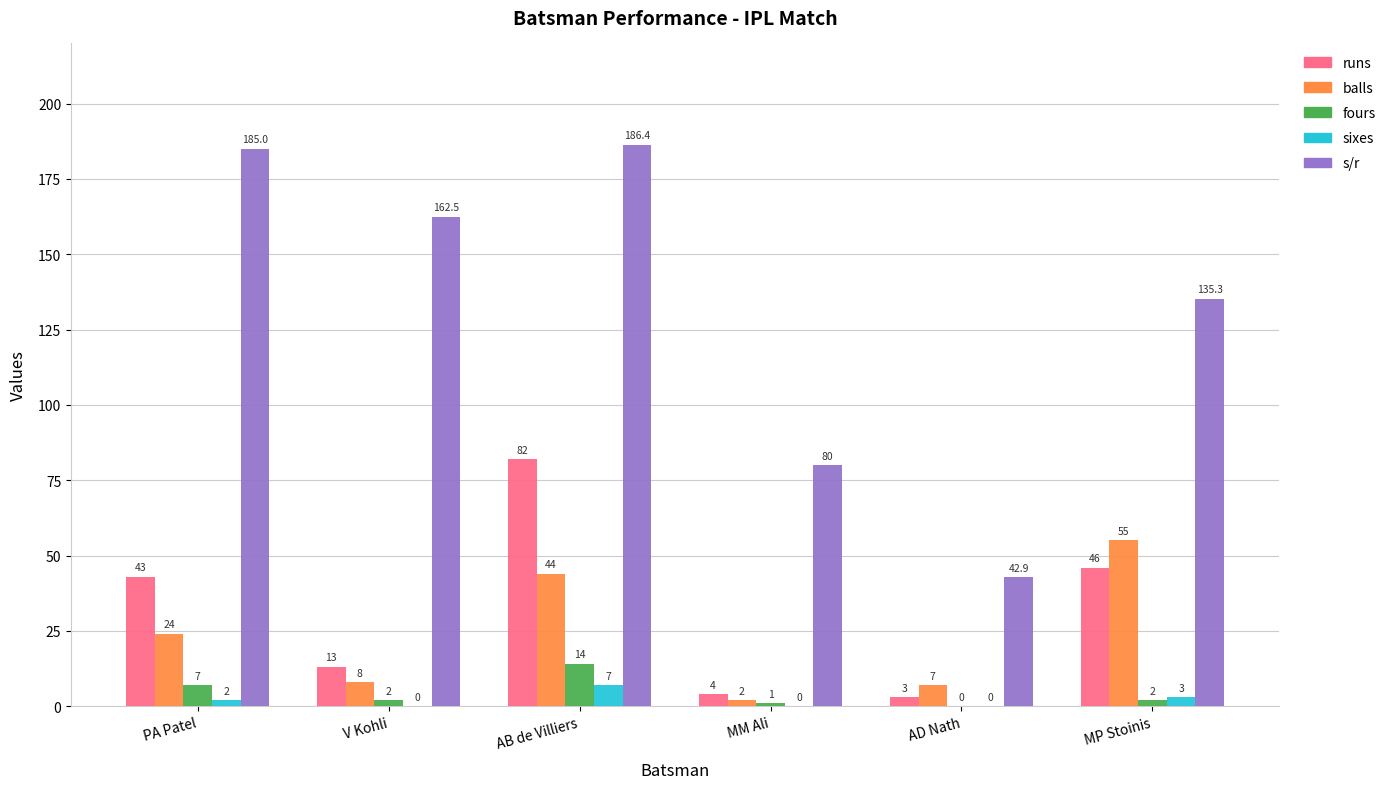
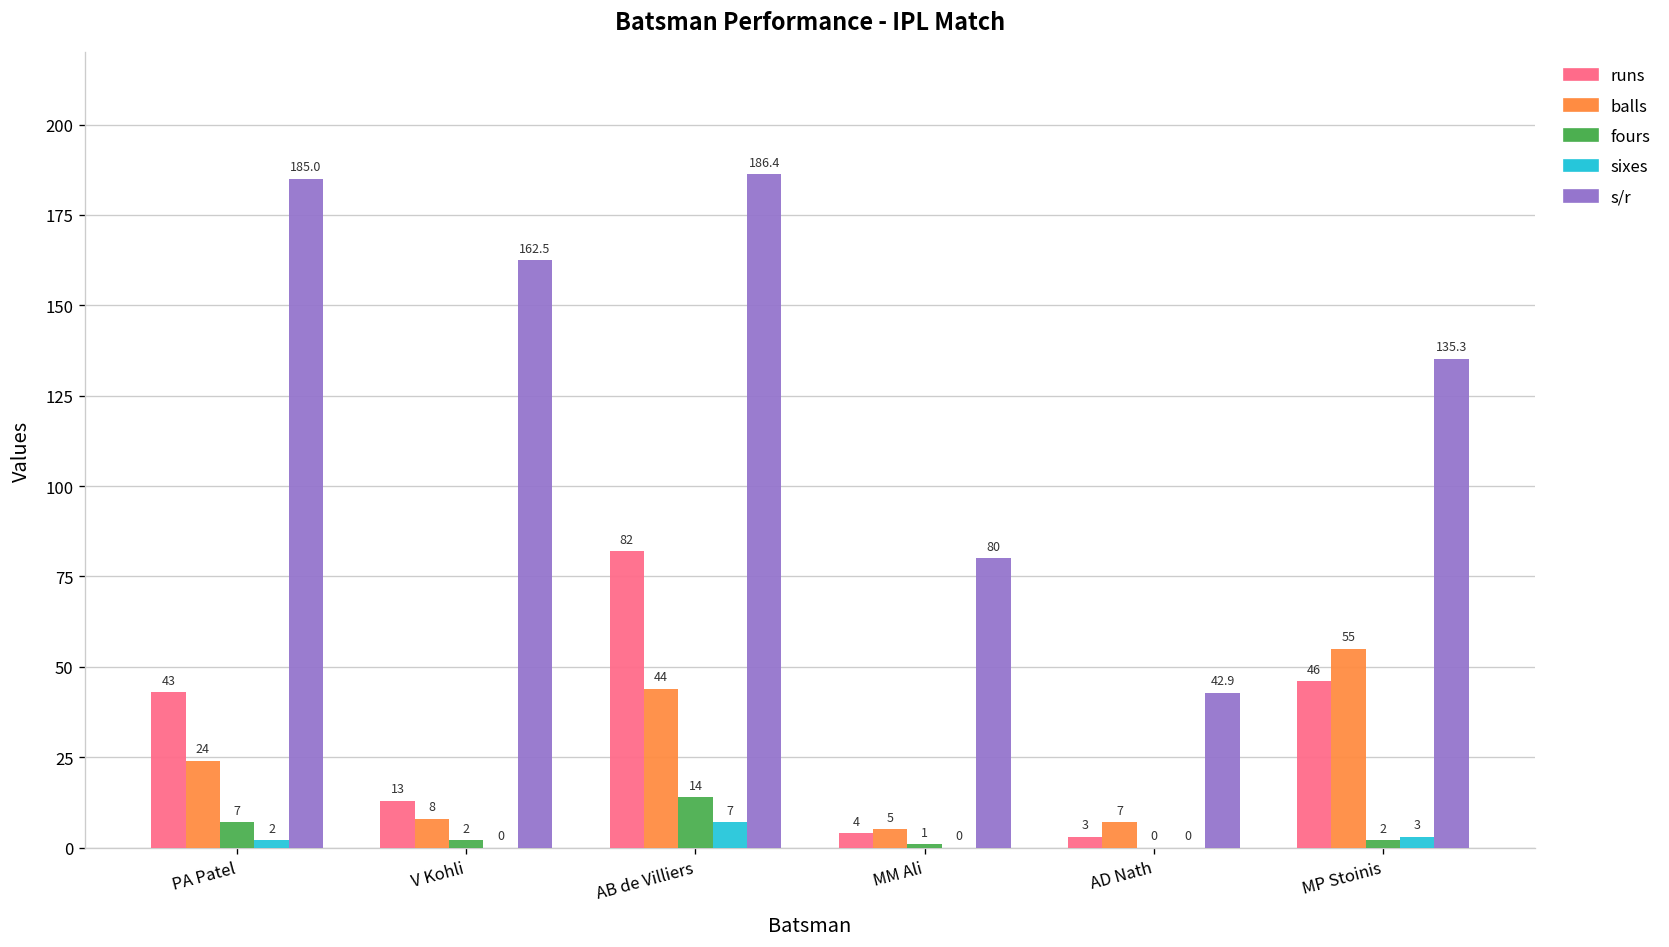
balls, MM Ali: 2 -> 5
